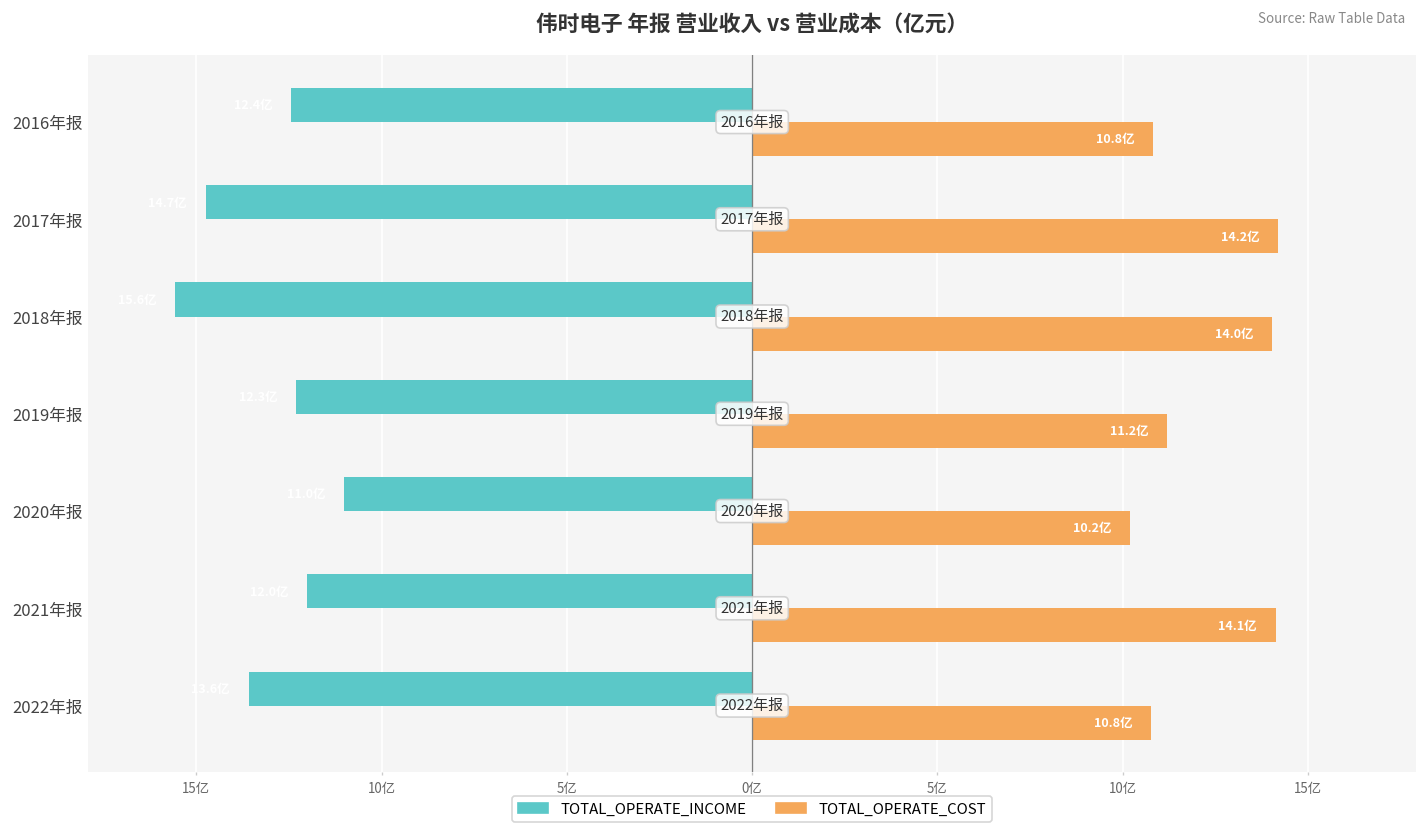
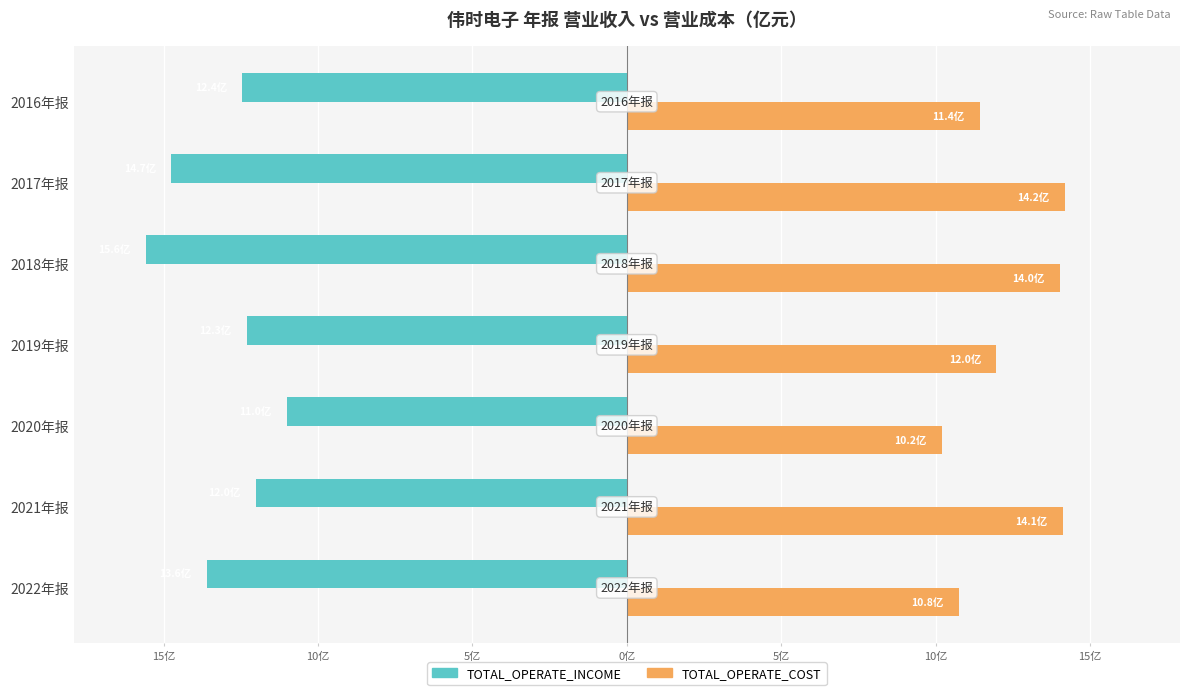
TOTAL_OPERATE_COST, 2016年报: 10.8亿 -> 11.4亿
TOTAL_OPERATE_COST, 2019年报: 11.2亿 -> 12.0亿
